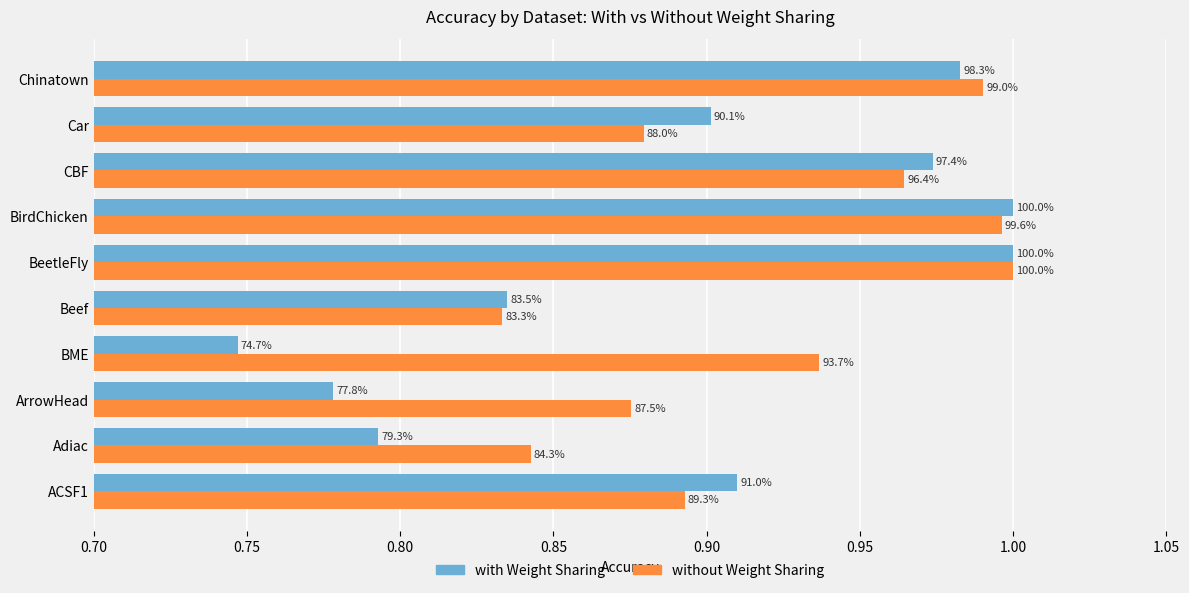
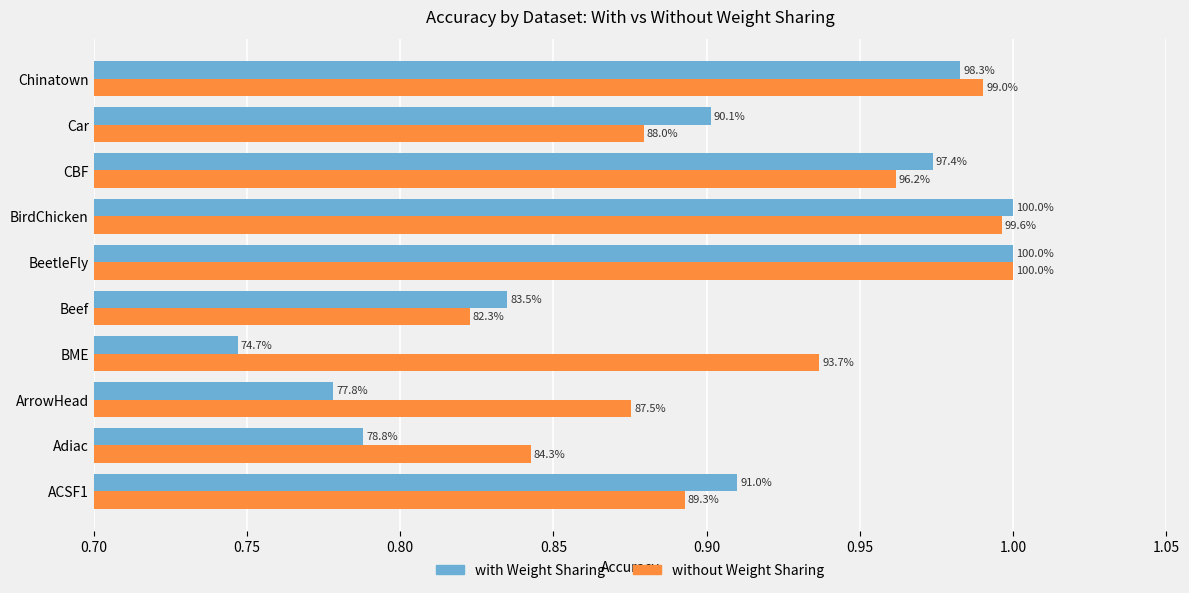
without Weight Sharing, CBF: 96.4% -> 96.2%
without Weight Sharing, Beef: 83.3% -> 82.3%
with Weight Sharing, Adiac: 79.3% -> 78.8%
